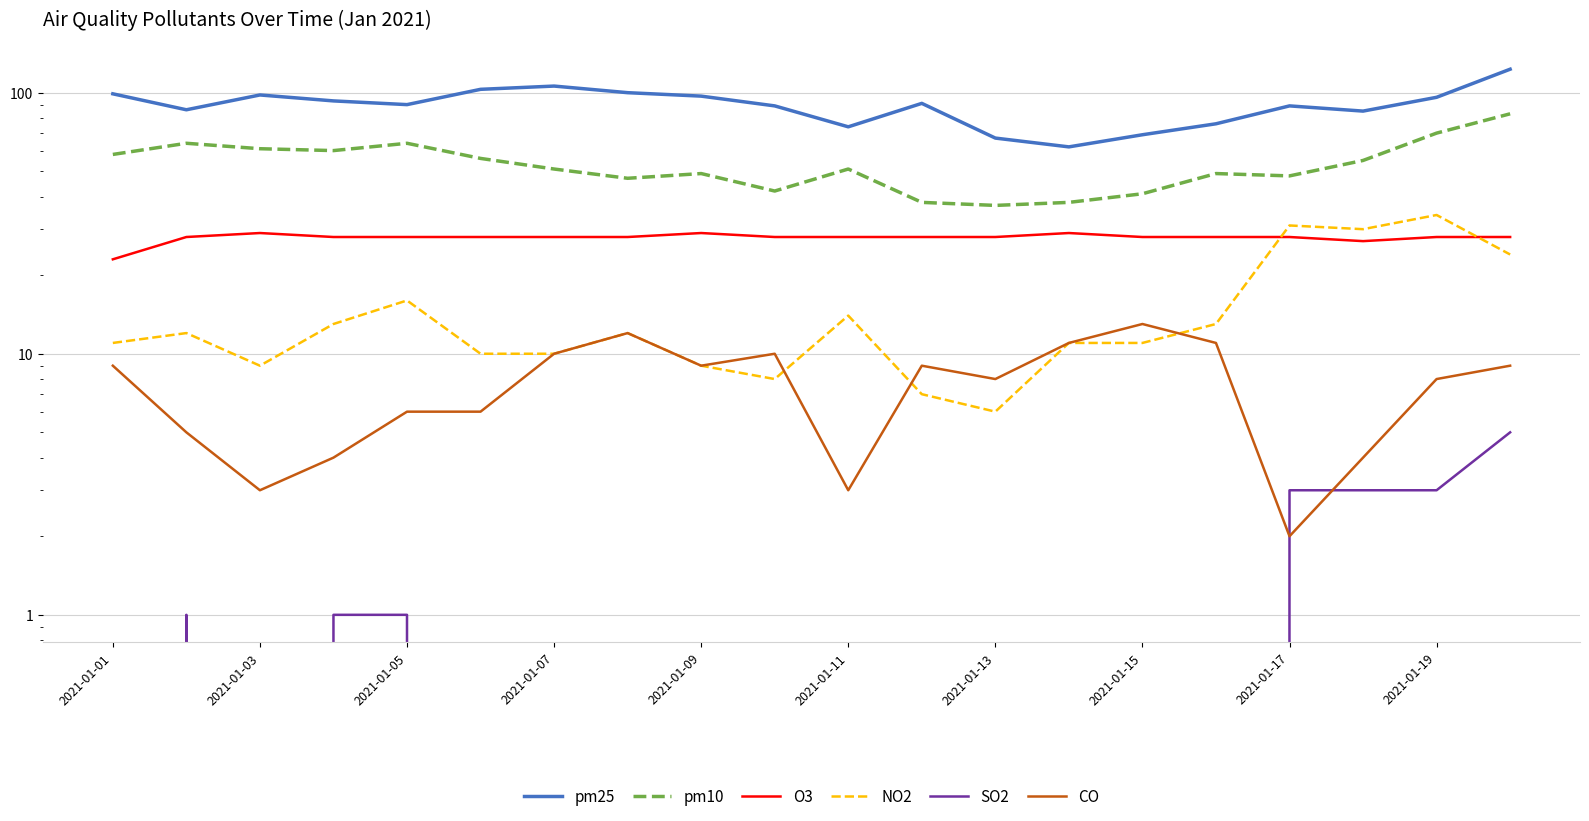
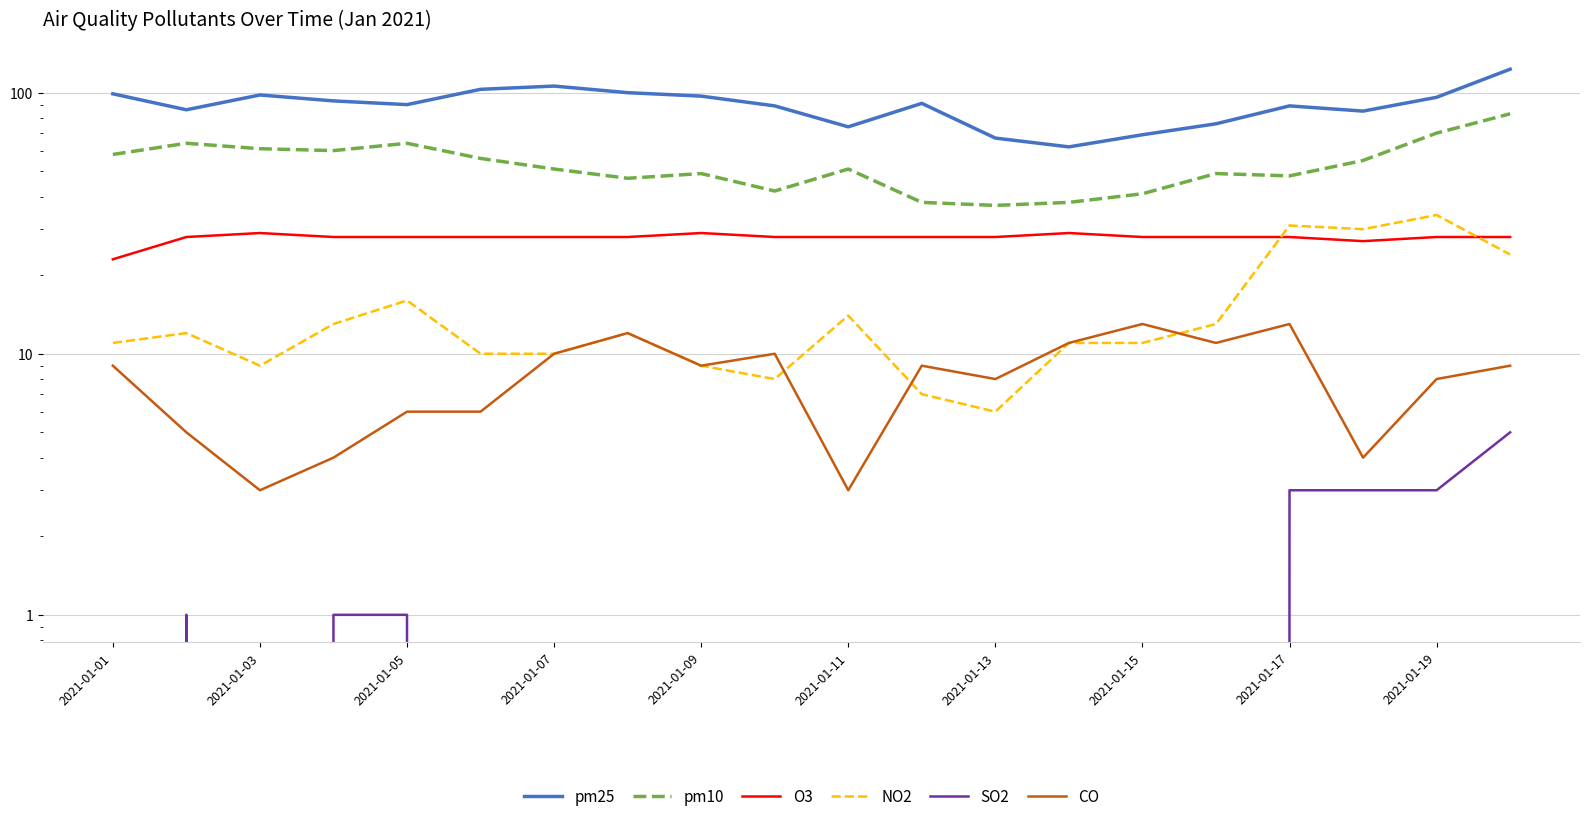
CO, 2021-01-17: 2 -> 13
